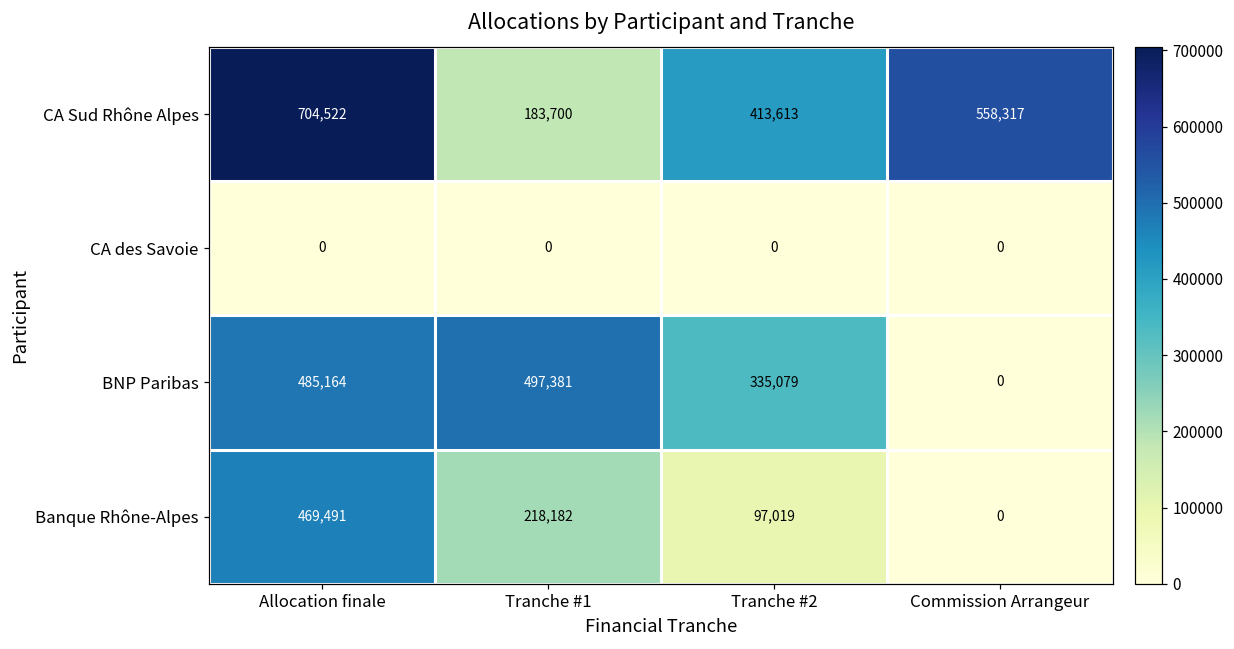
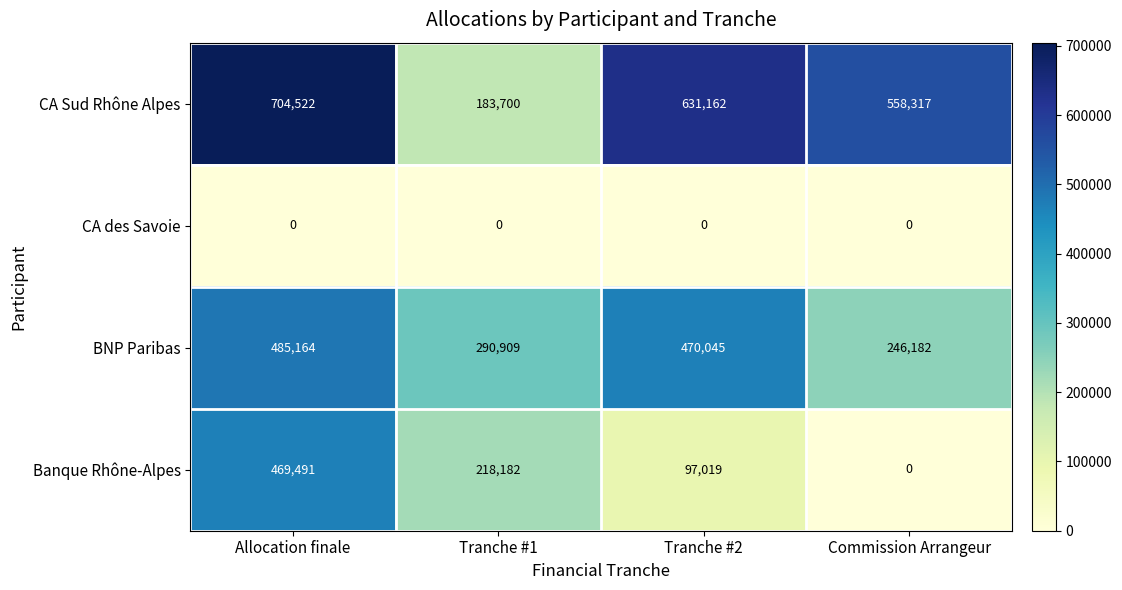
CA Sud Rhône Alpes, Tranche #2: 413,613 -> 631,162
BNP Paribas, Tranche #1: 497,381 -> 290,909
BNP Paribas, Tranche #2: 335,079 -> 470,045
BNP Paribas, Commission Arrangeur: 0 -> 246,182
